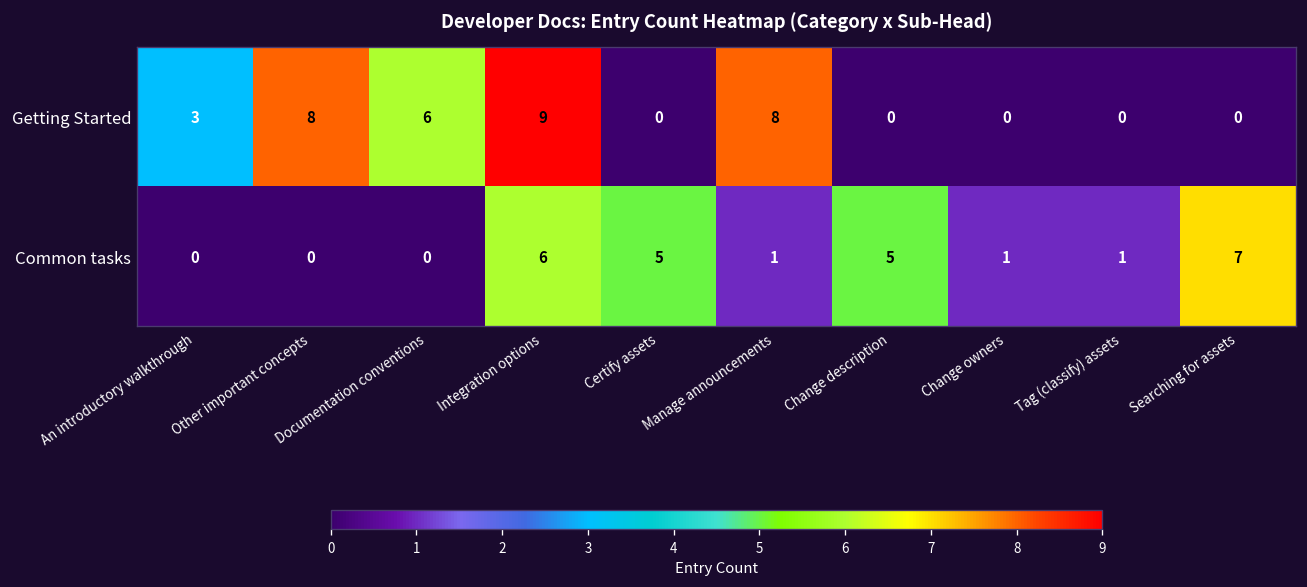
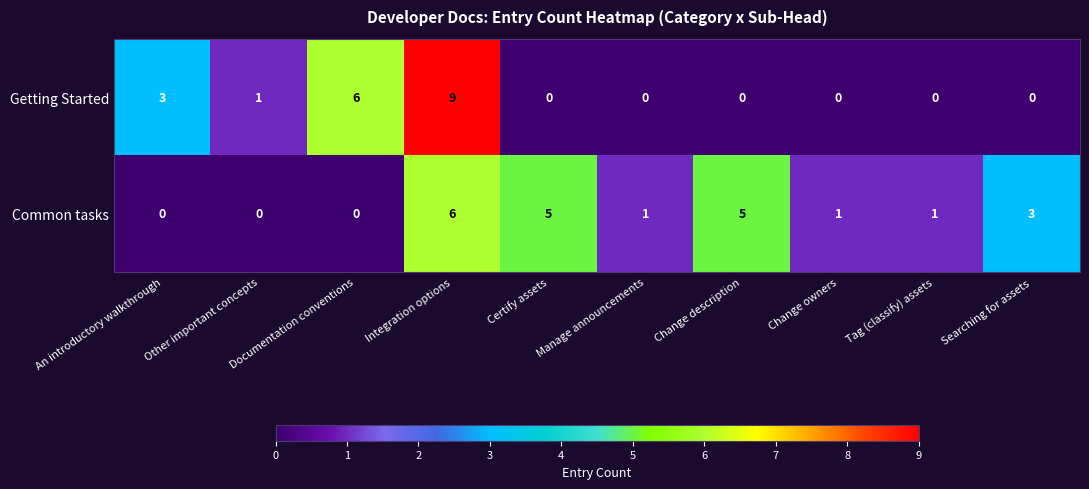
Getting Started, Other important concepts: 8 -> 1
Getting Started, Manage announcements: 8 -> 0
Common tasks, Searching for assets: 7 -> 3
